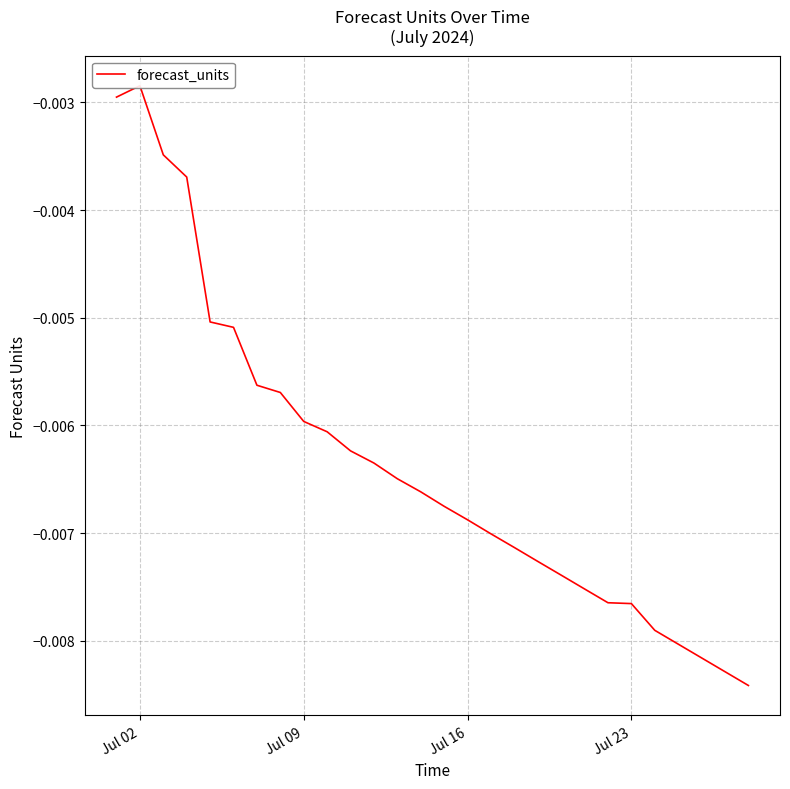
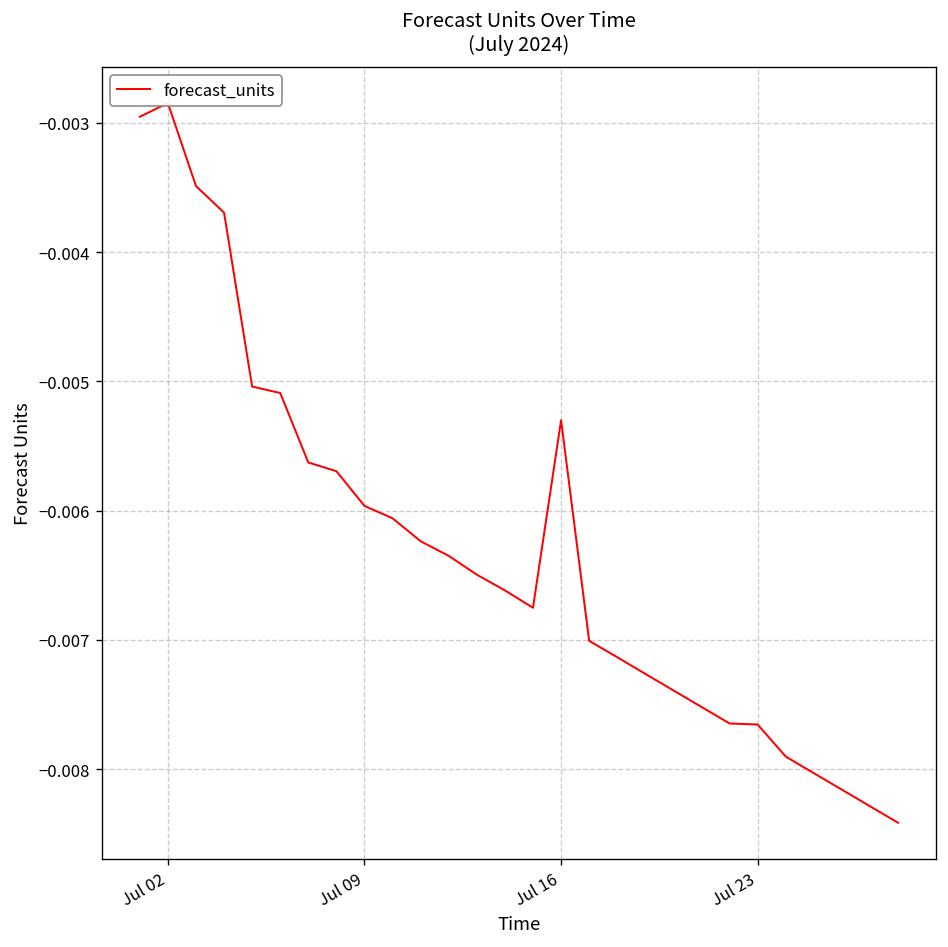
Jul 16: -0.00688 -> -0.00530
